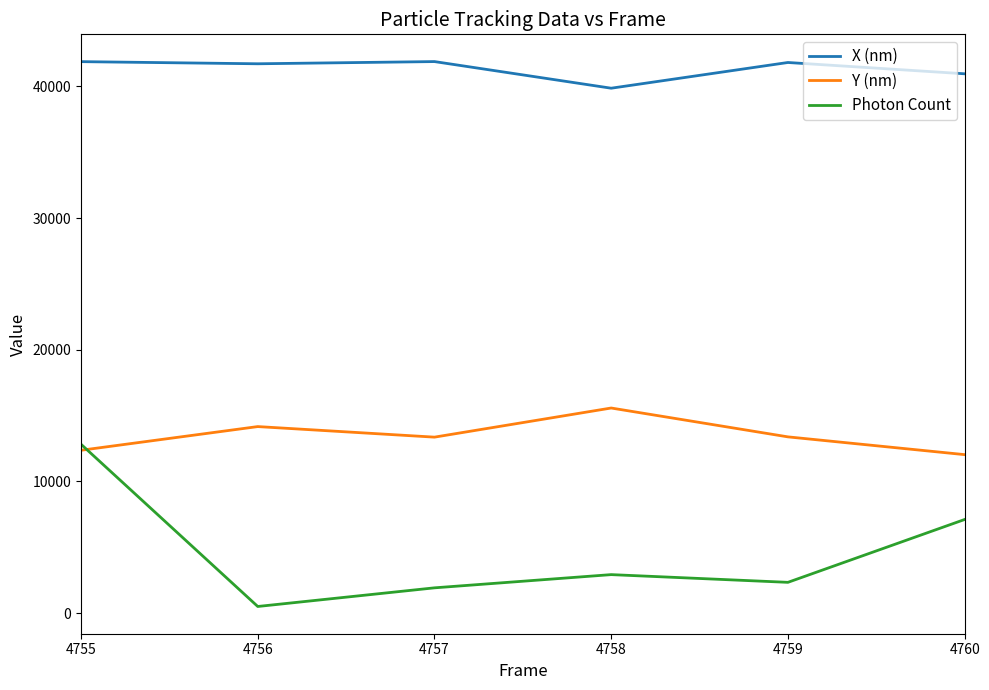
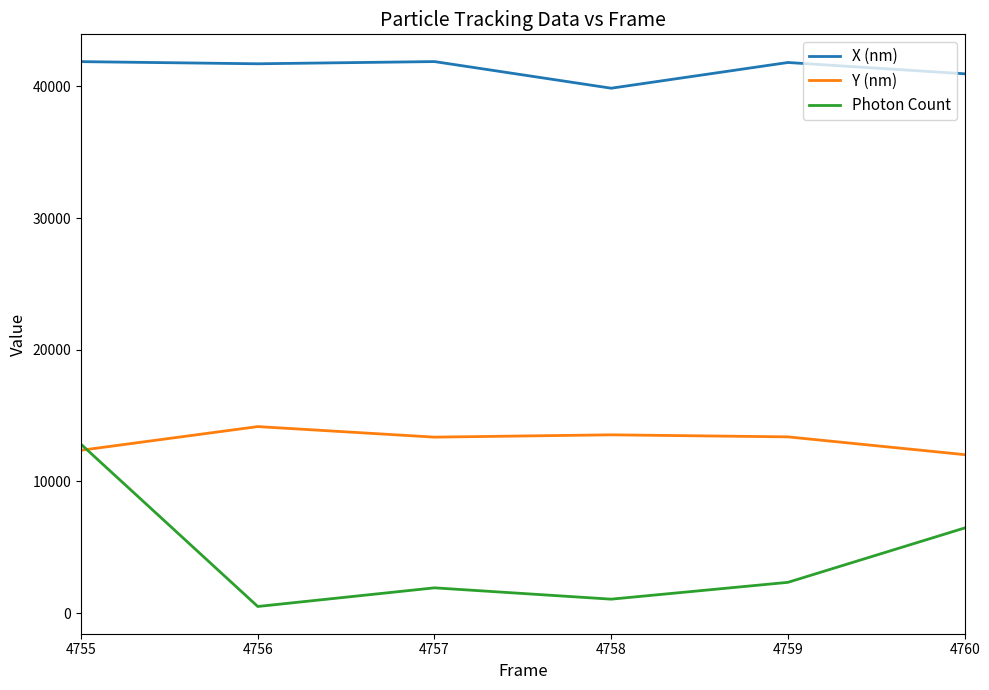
Y (nm), 4758: 15600 -> 13500
Photon Count, 4758: 2900 -> 1100
Photon Count, 4760: 7100 -> 6500
